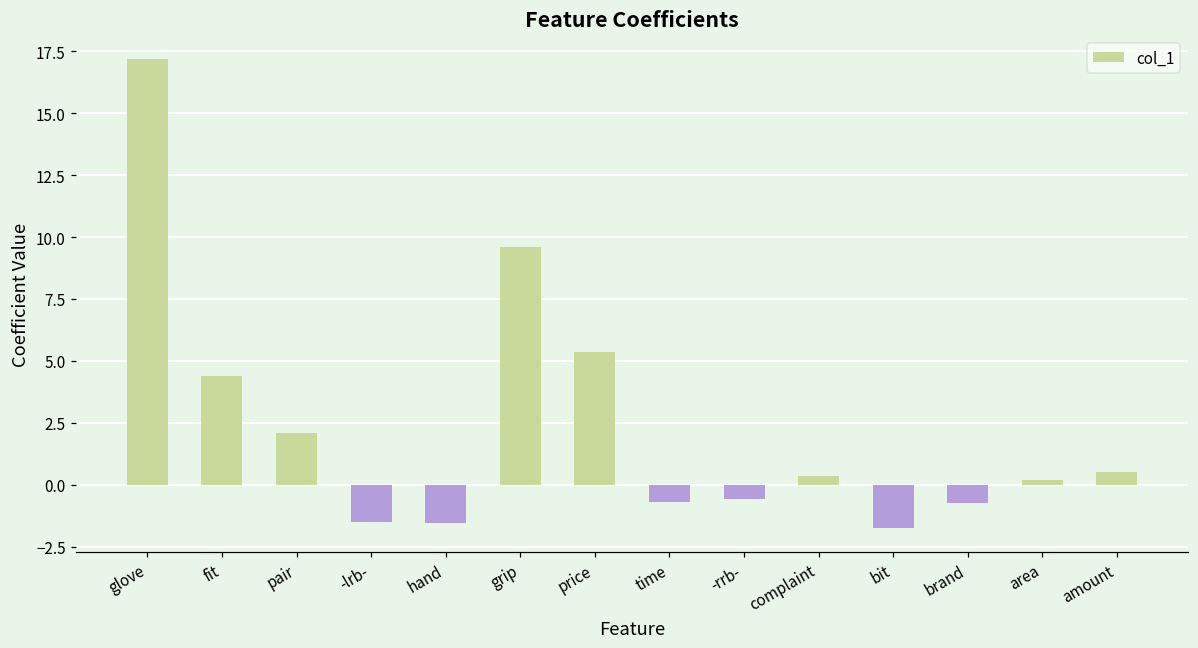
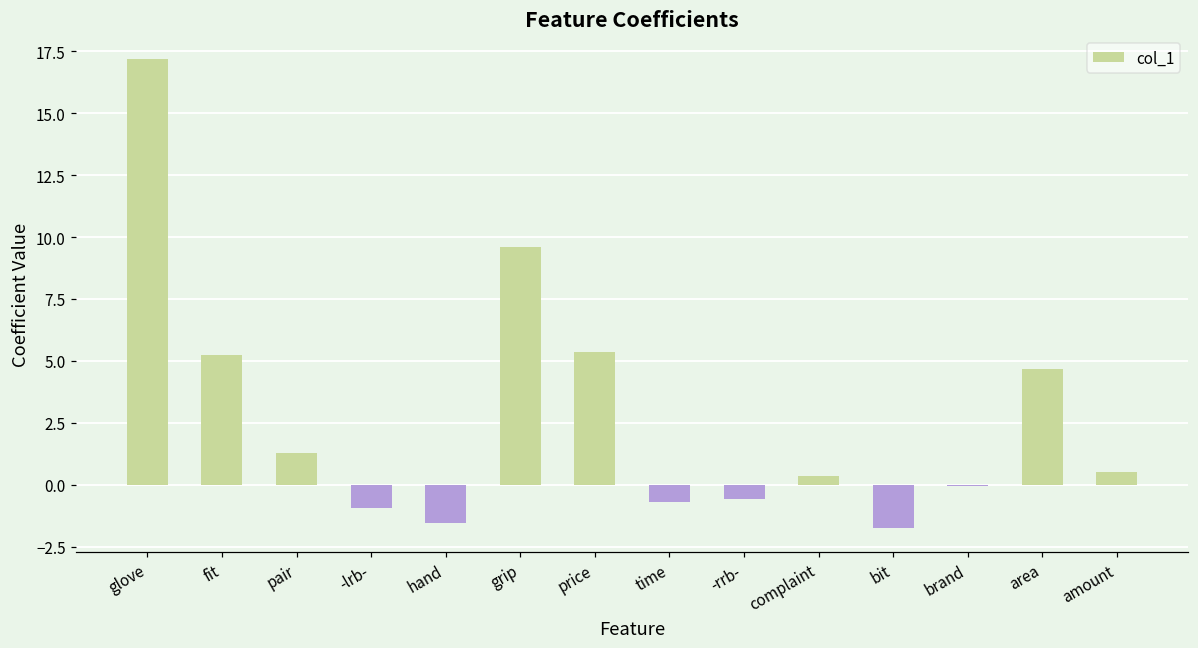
fit: 4.4 -> 5.2
pair: 2.1 -> 1.3
-lrb-: -1.5 -> -1.0
brand: -0.7 -> 0.0
area: 0.2 -> 4.7
